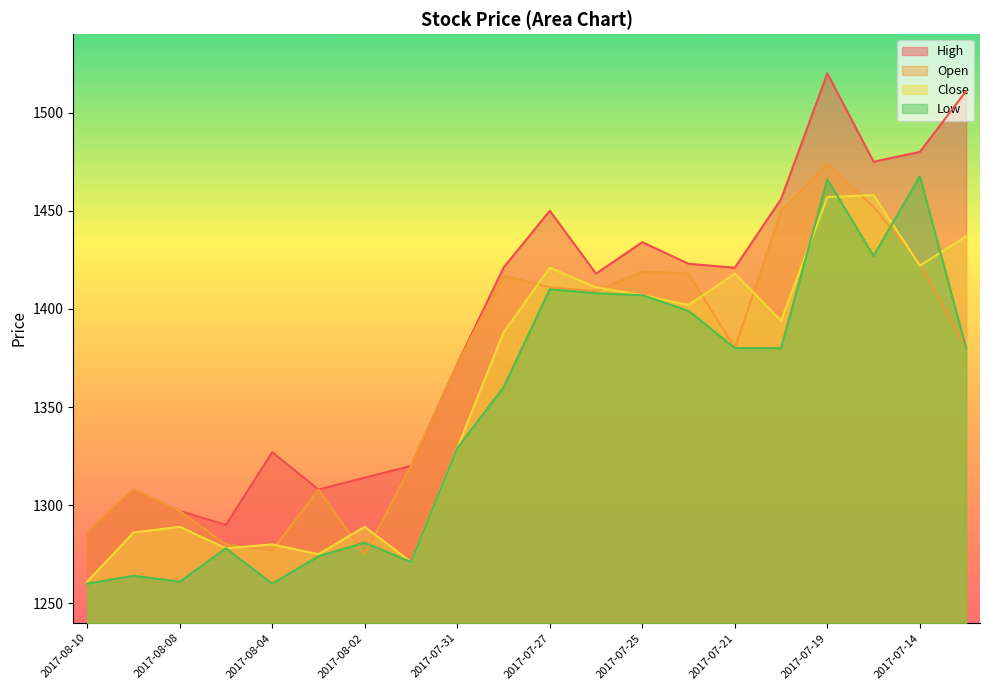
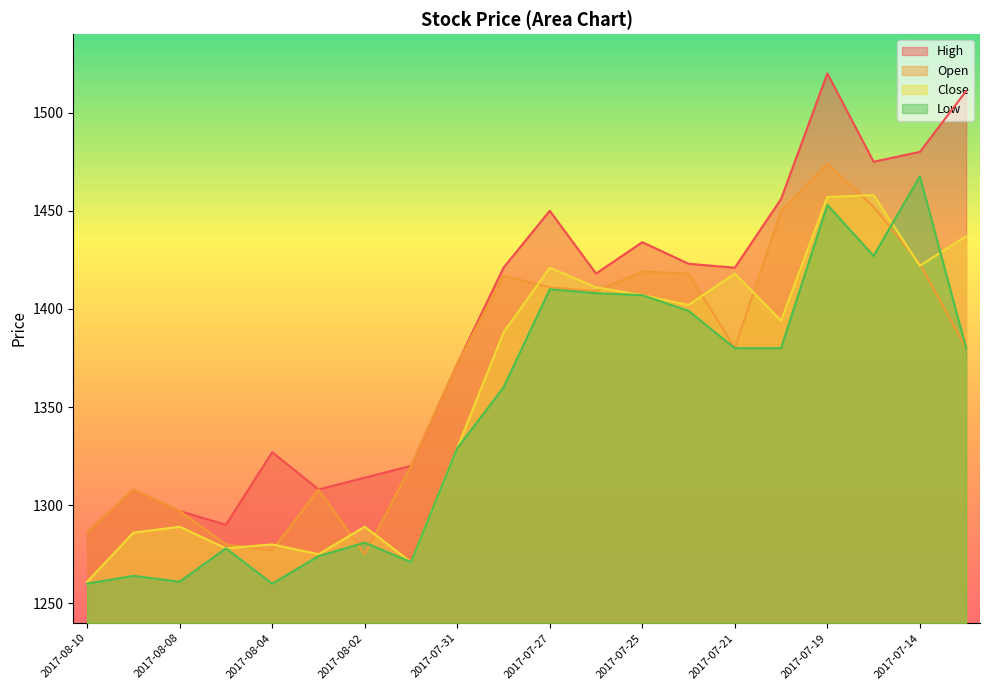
Low, 2017-07-19: 1466 -> 1453
